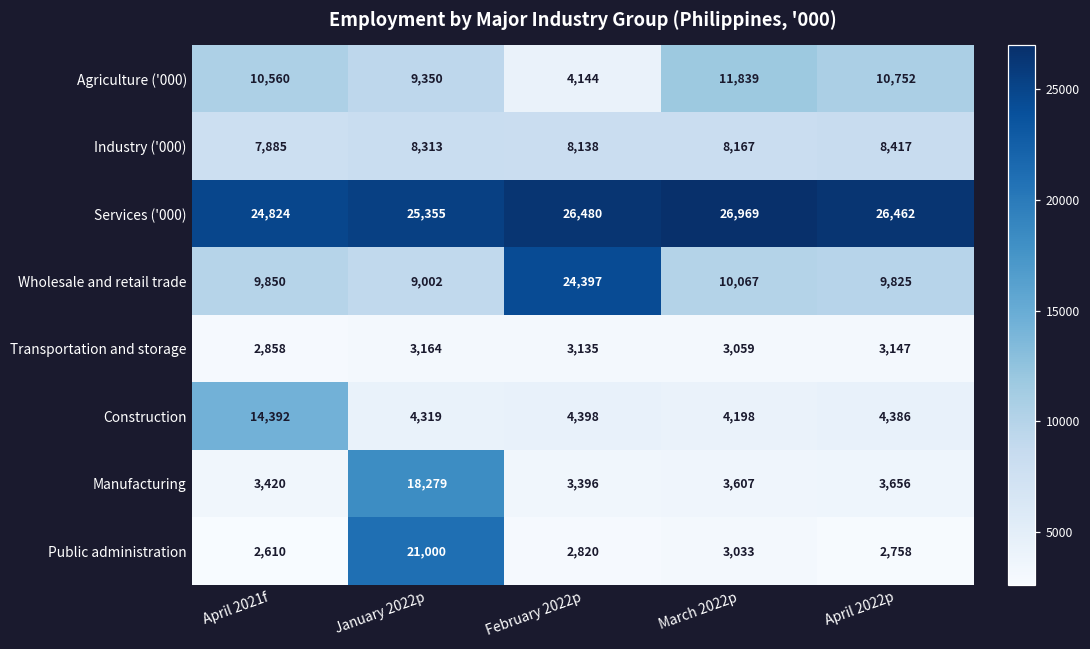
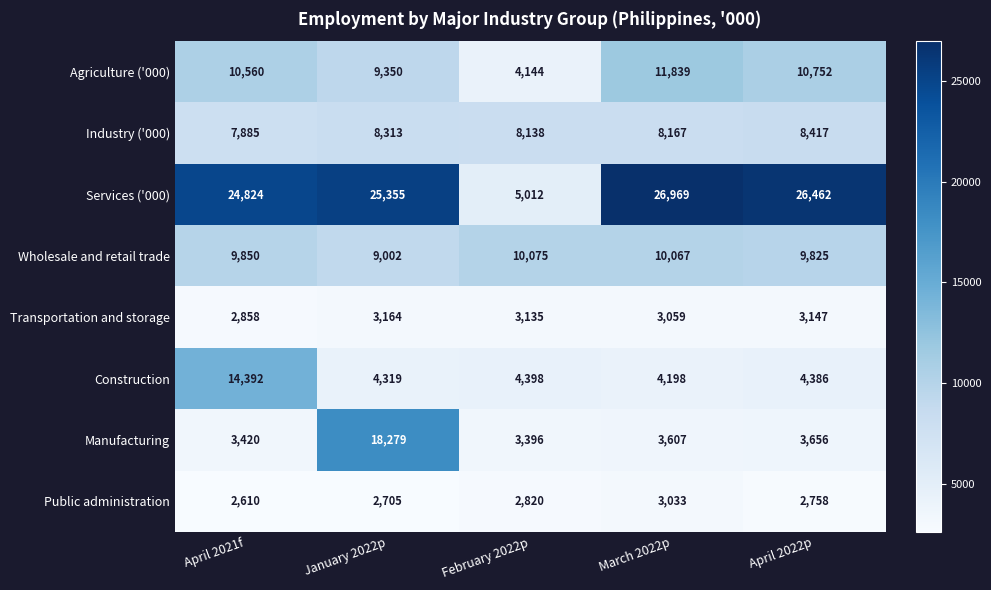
Services ('000), February 2022p: 26,480 -> 5,012
Wholesale and retail trade, February 2022p: 24,397 -> 10,075
Public administration, January 2022p: 21,000 -> 2,705
